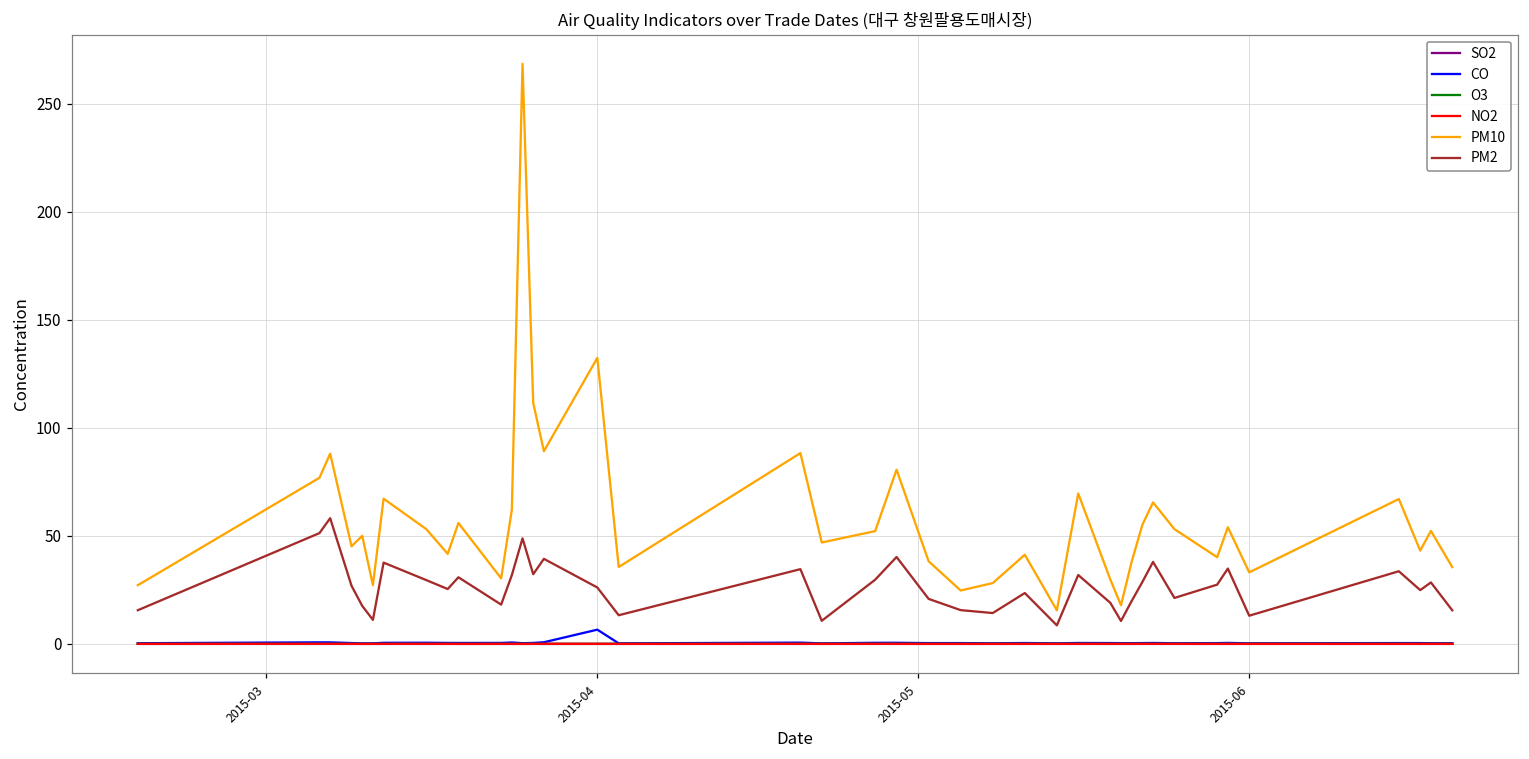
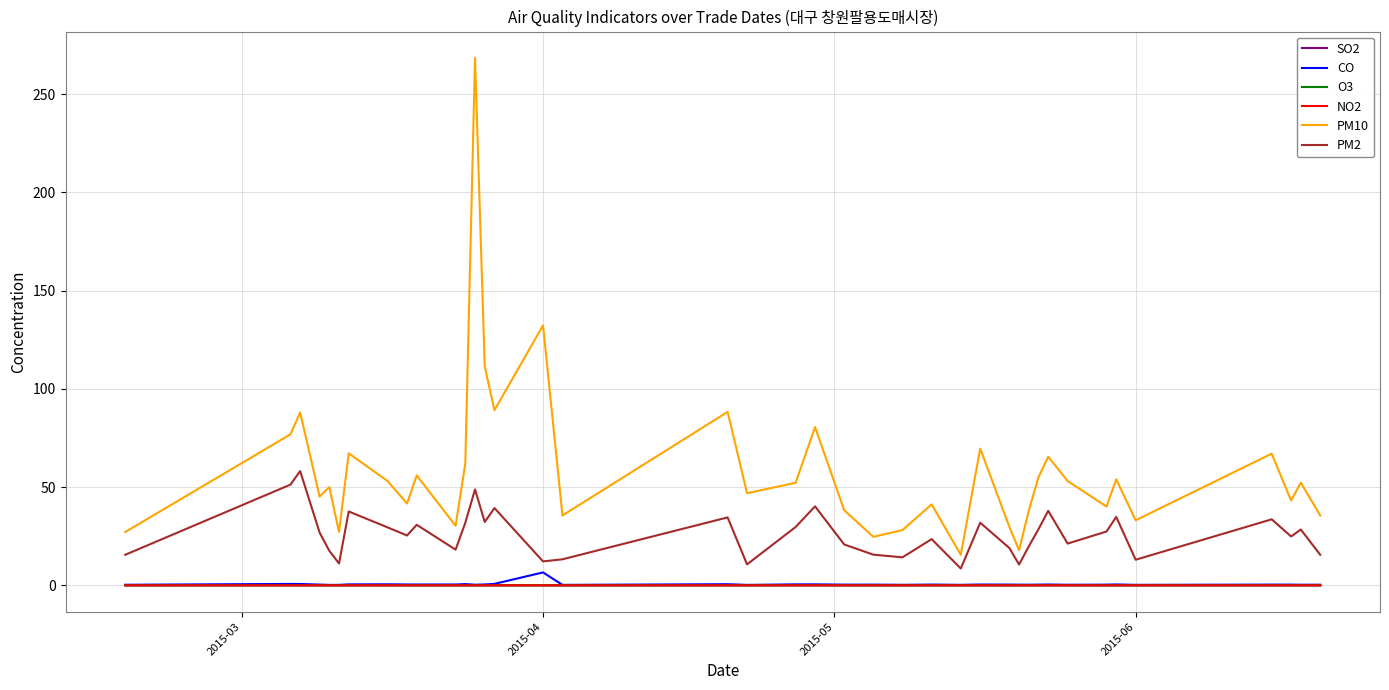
PM2, 2015-04: 26 -> 12
